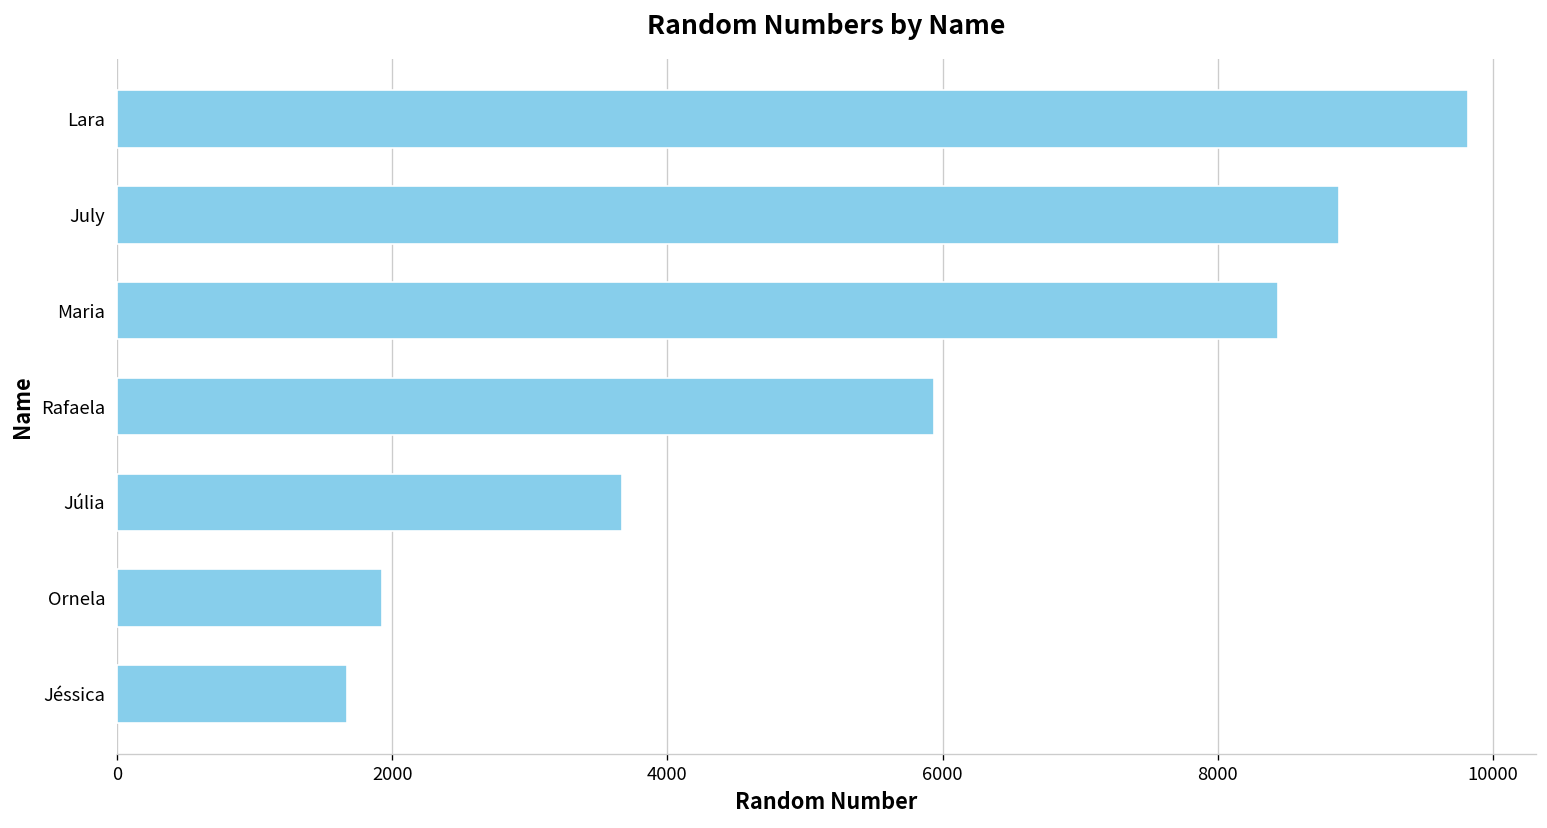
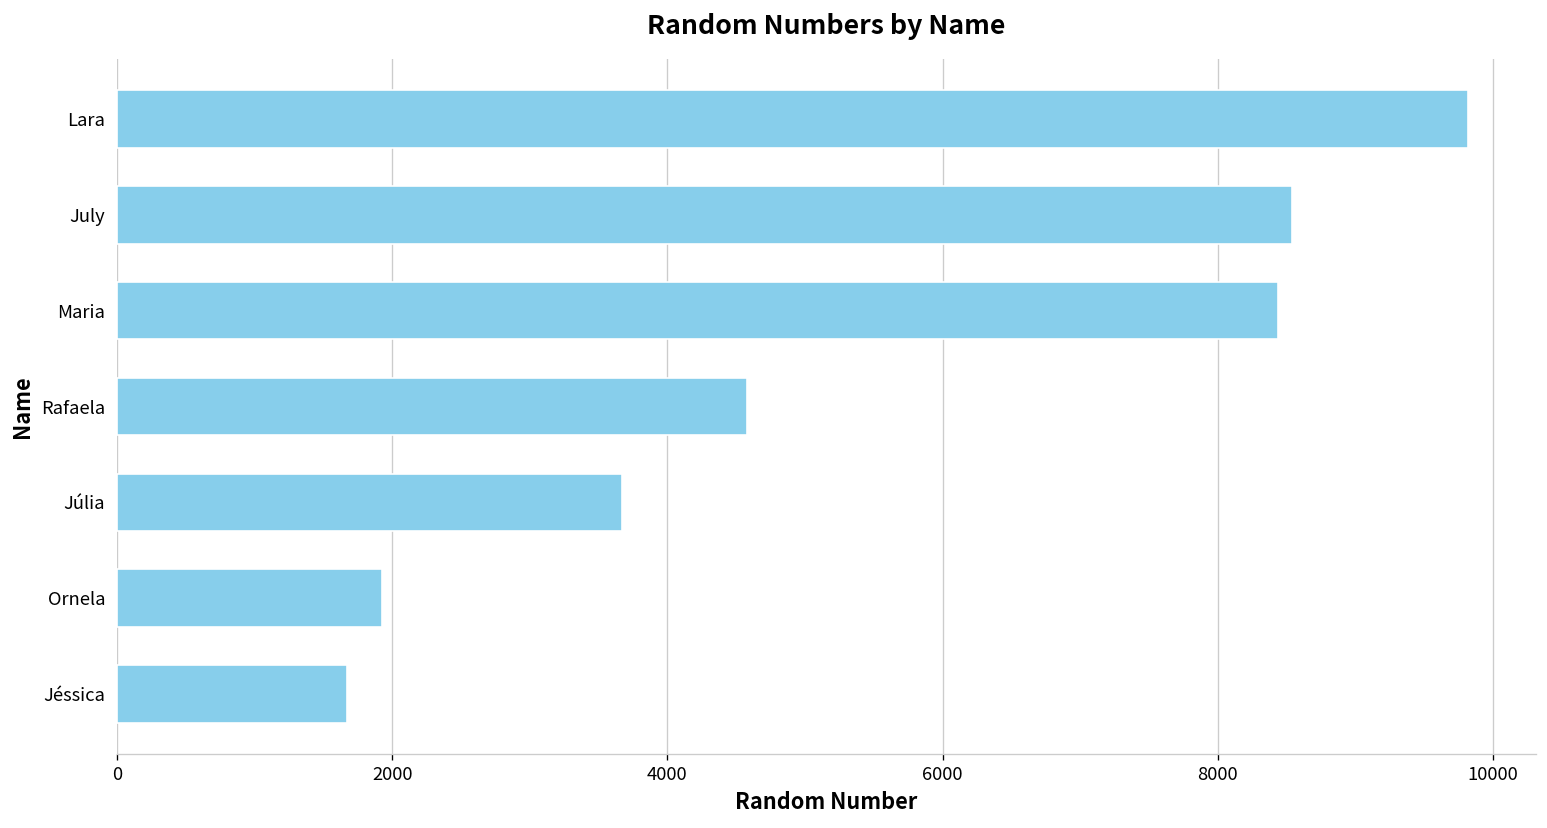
July: 8880 -> 8540
Rafaela: 5940 -> 4580
